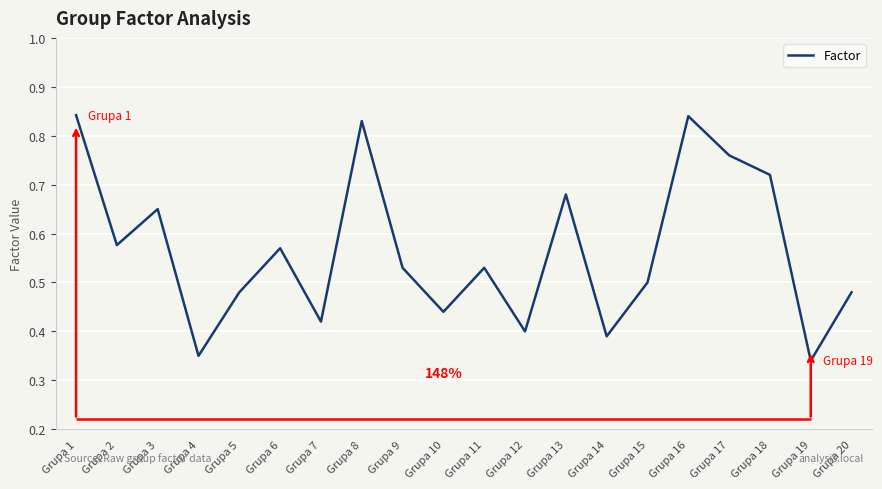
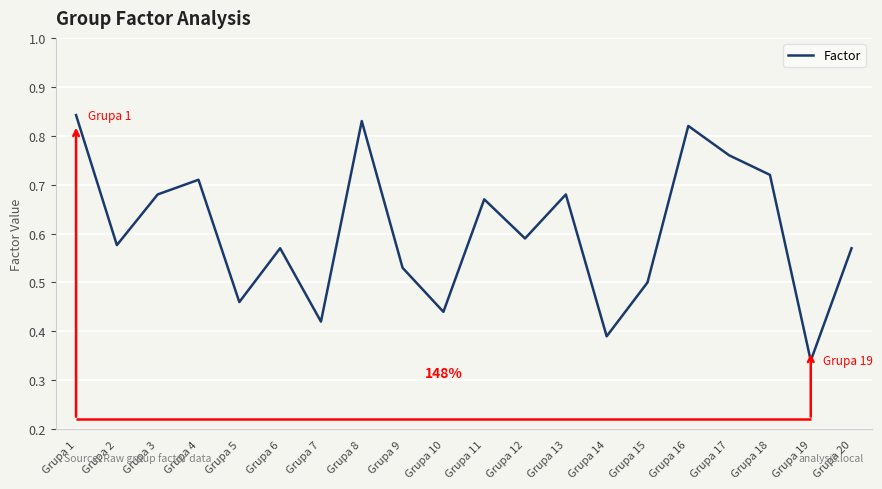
Grupa 3: 0.65 -> 0.68
Grupa 4: 0.35 -> 0.71
Grupa 5: 0.48 -> 0.46
Grupa 11: 0.53 -> 0.67
Grupa 12: 0.40 -> 0.59
Grupa 16: 0.84 -> 0.82
Grupa 20: 0.48 -> 0.57
